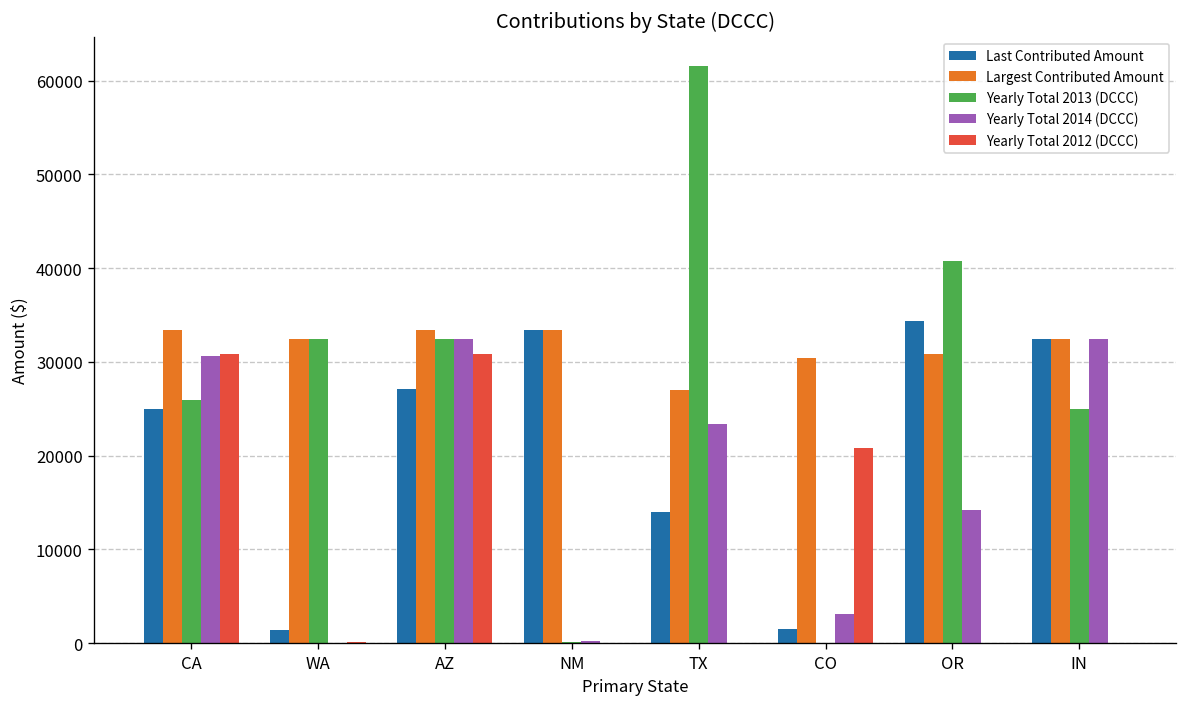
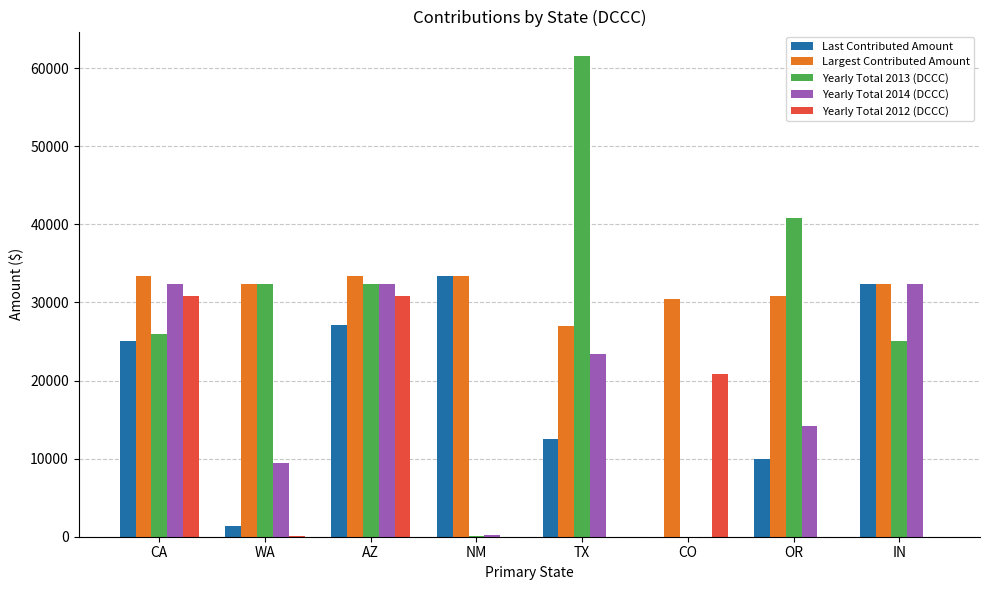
Yearly Total 2014 (DCCC), CA: 31000 -> 32000
Yearly Total 2014 (DCCC), WA: 0 -> 9000
Last Contributed Amount, TX: 14000 -> 13000
Last Contributed Amount, CO: 2000 -> 0
Yearly Total 2014 (DCCC), CO: 3000 -> 0
Last Contributed Amount, OR: 34000 -> 10000
